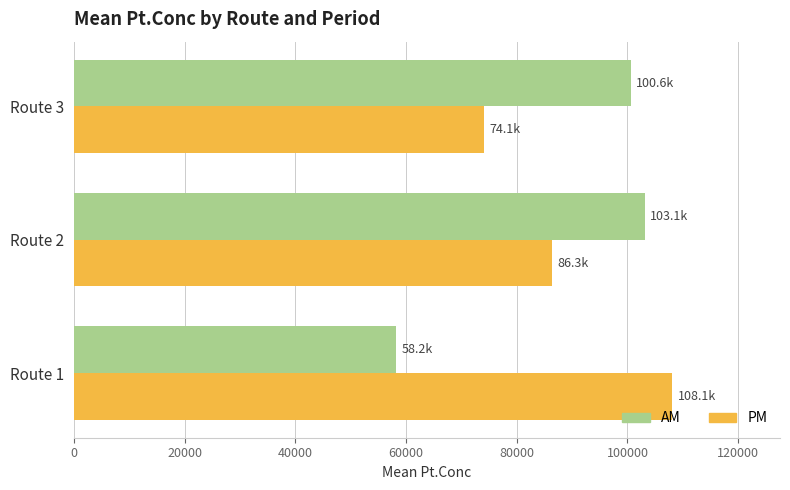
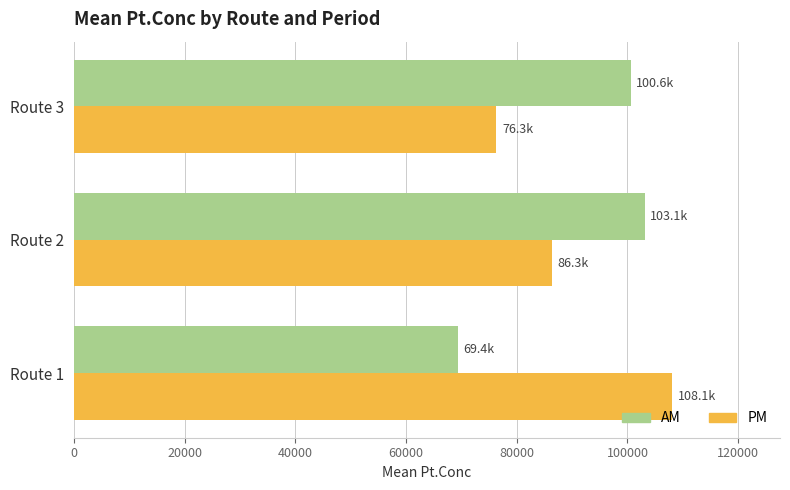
PM, Route 3: 74.1k -> 76.3k
AM, Route 1: 58.2k -> 69.4k
